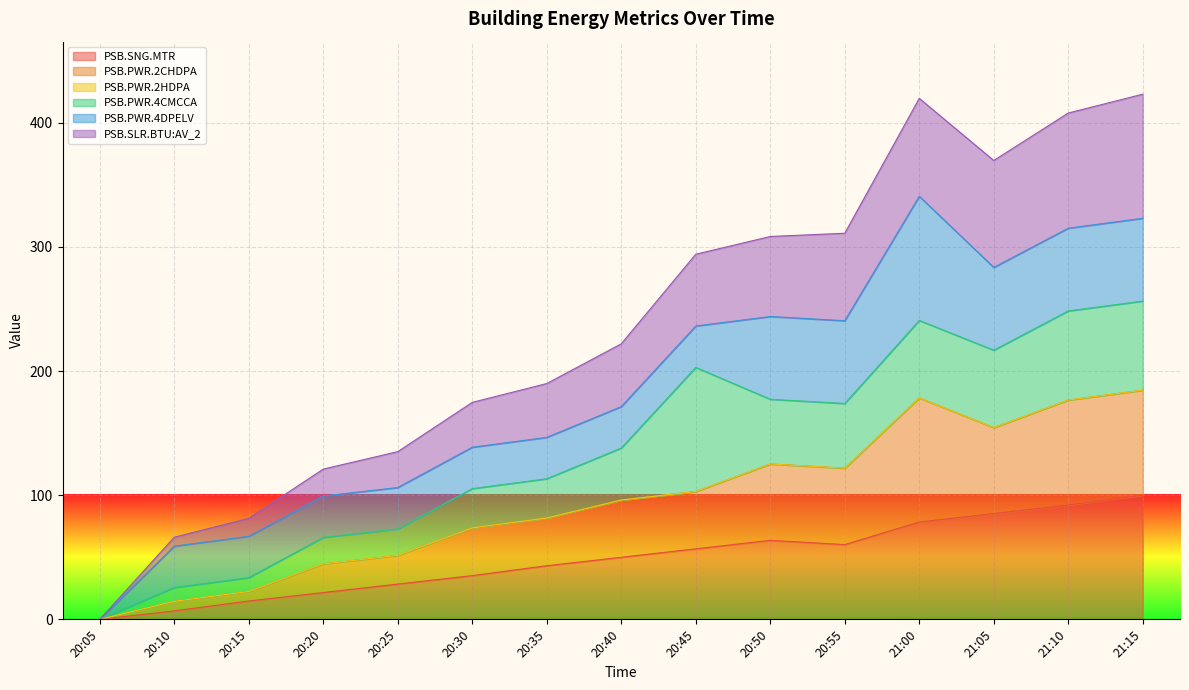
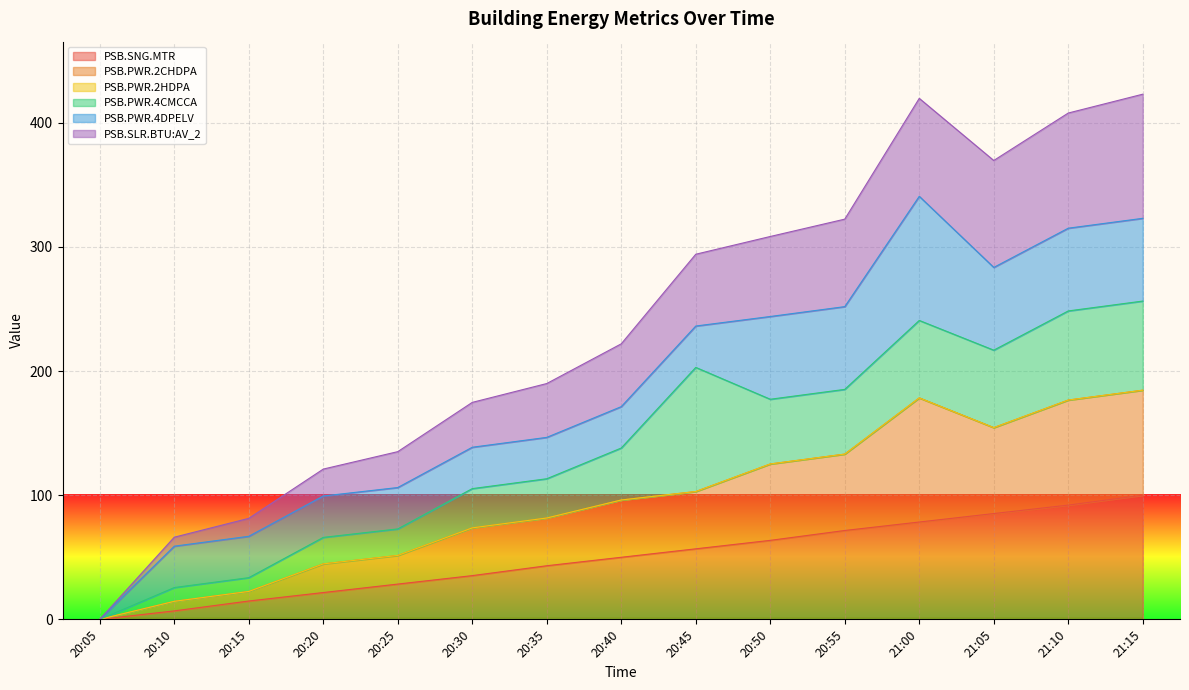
PSB.SNG.MTR, 20:55: 60 -> 72
